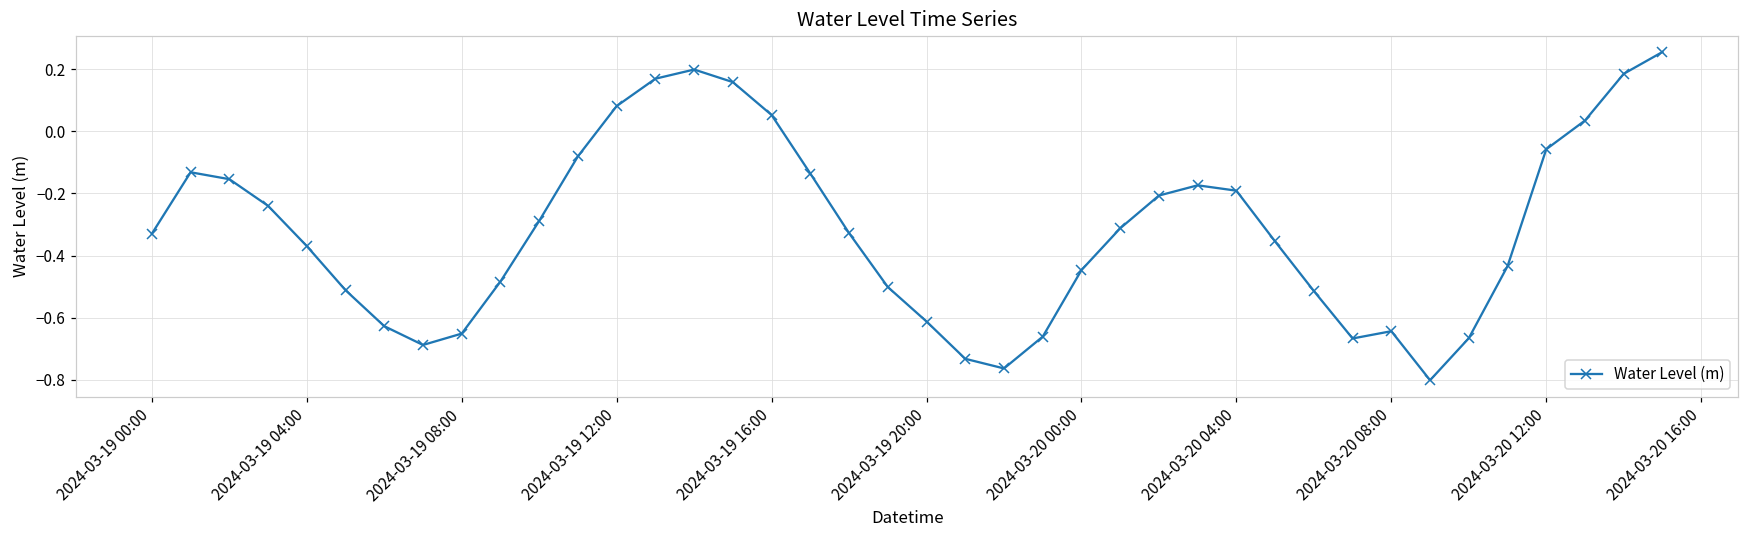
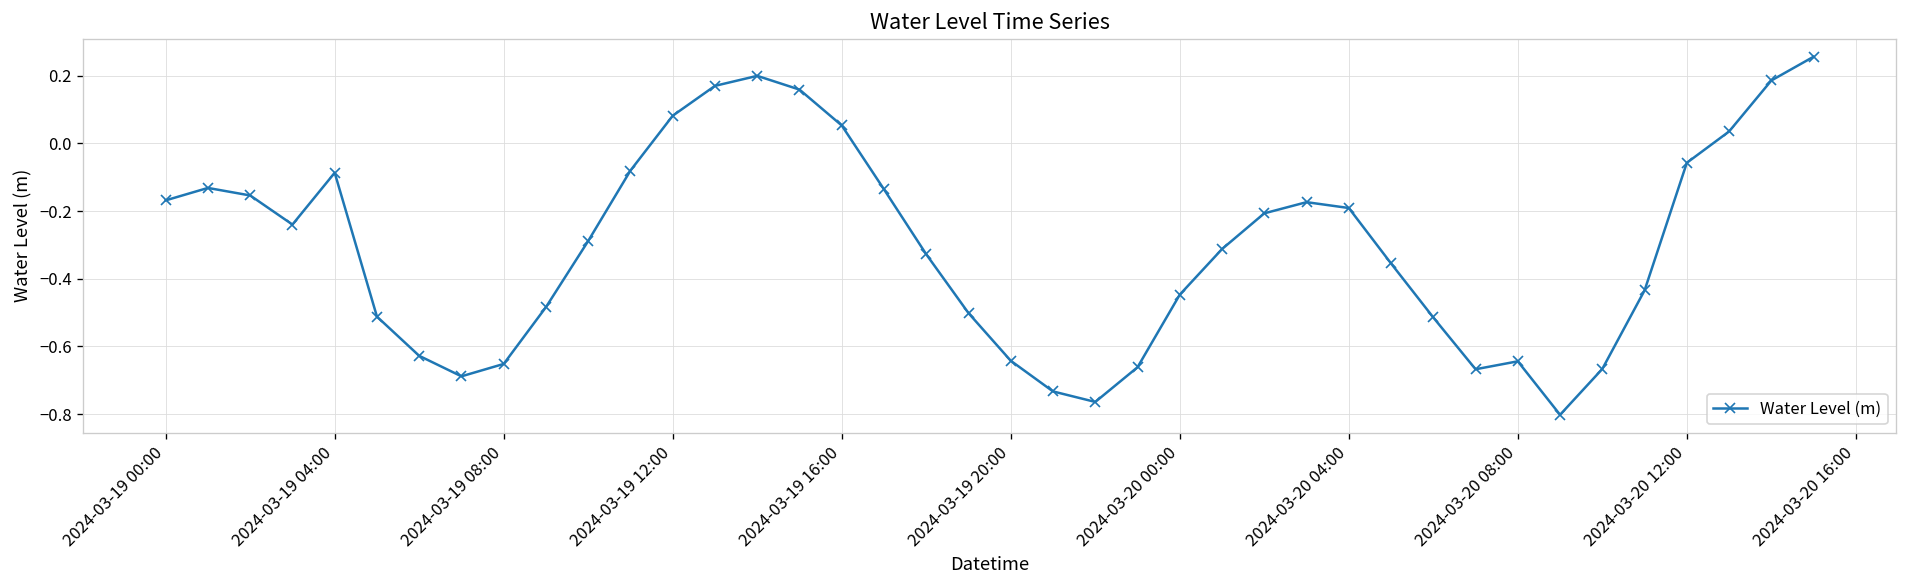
2024-03-19 00:00: -0.33 -> -0.17
2024-03-19 04:00: -0.37 -> -0.09
2024-03-19 20:00: -0.61 -> -0.64
